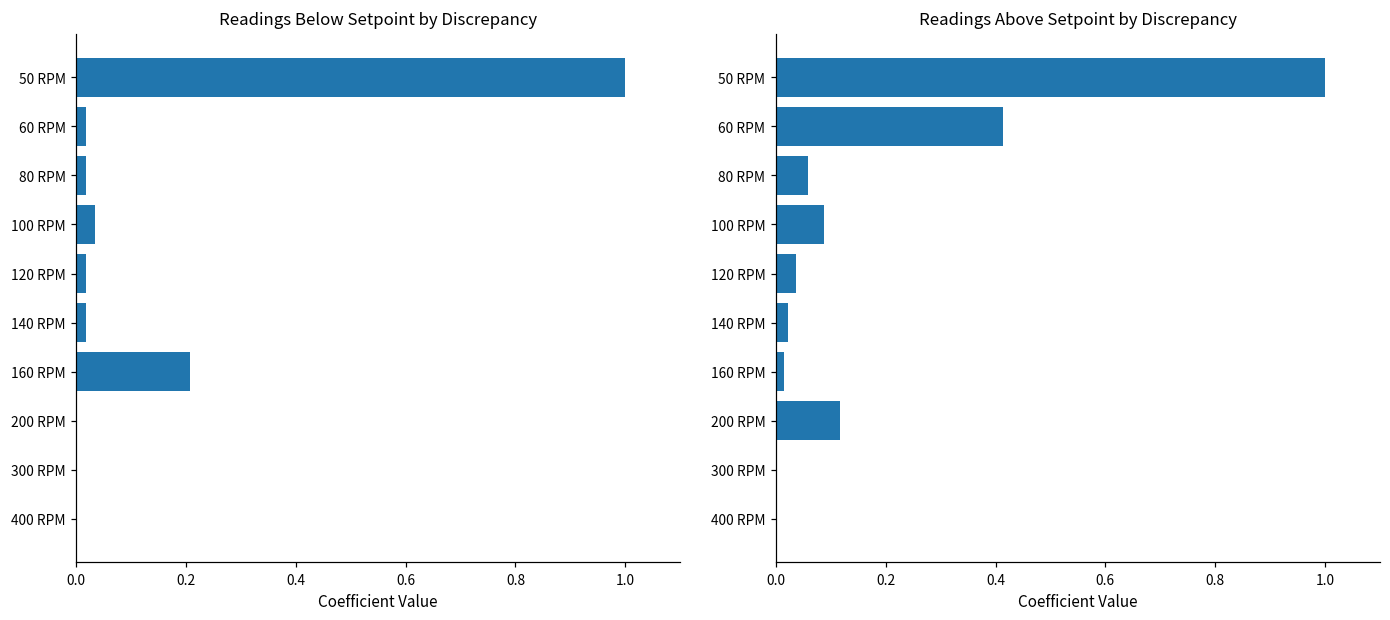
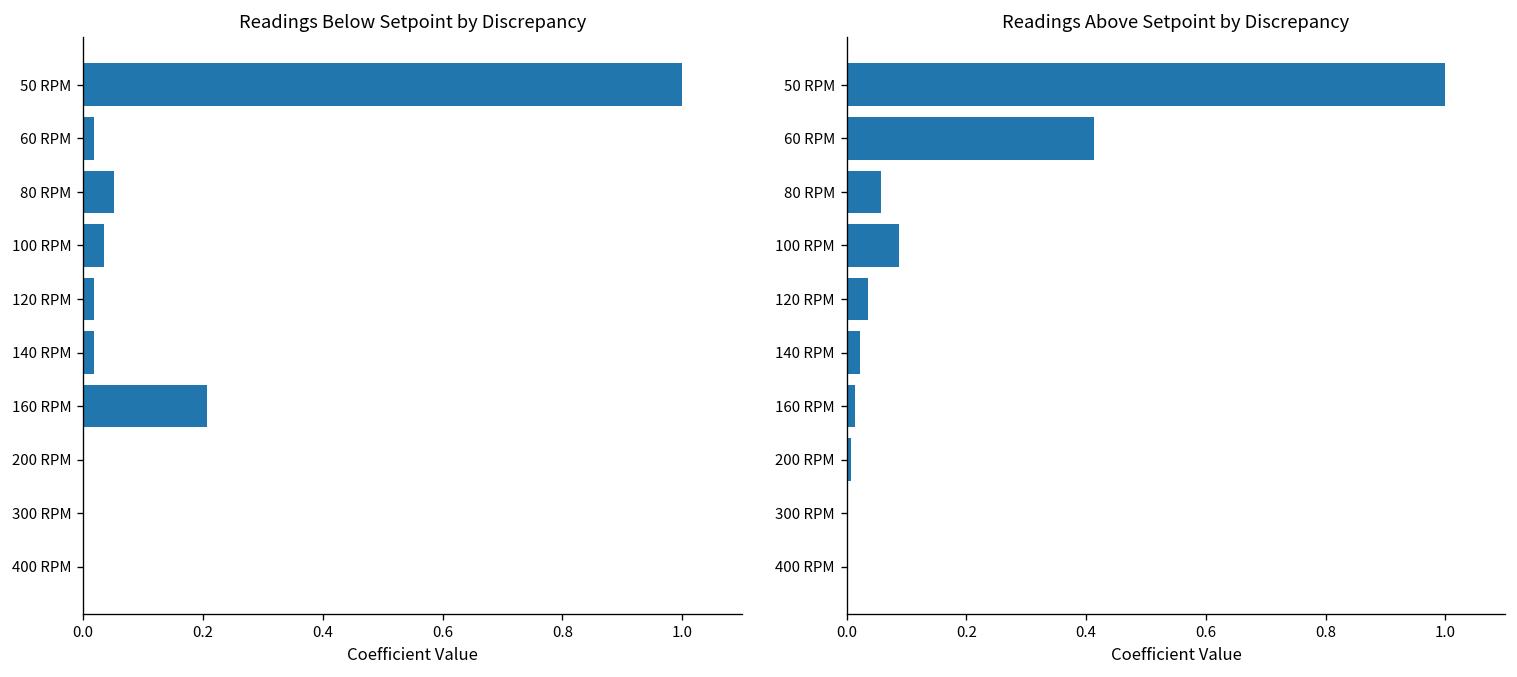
Readings Below Setpoint by Discrepancy, 80 RPM: 0.02 -> 0.05
Readings Above Setpoint by Discrepancy, 200 RPM: 0.12 -> 0.01
